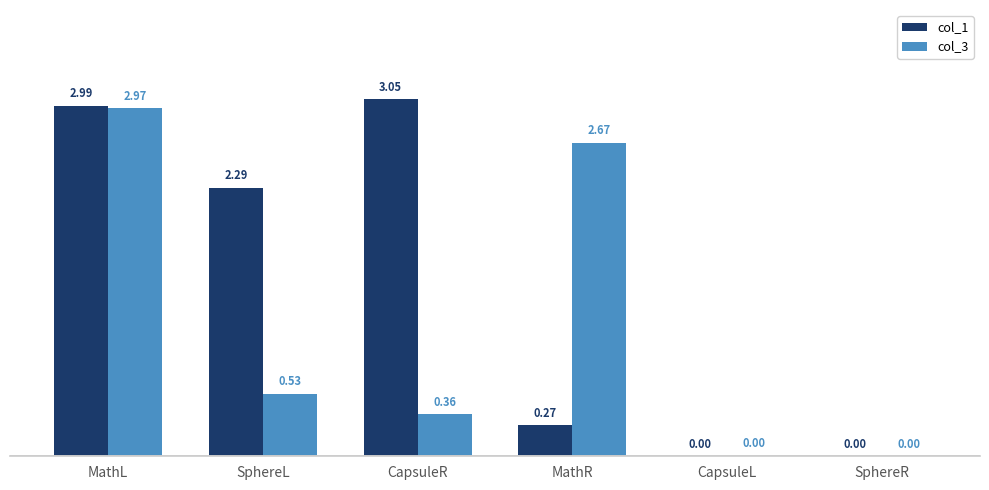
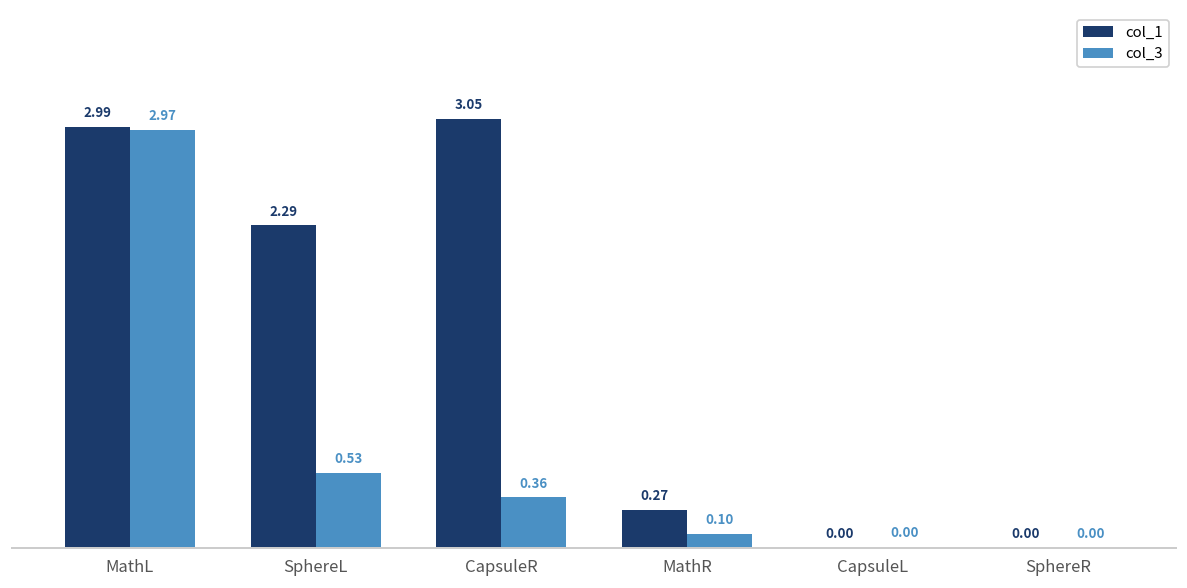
col_3, MathR: 2.67 -> 0.10
